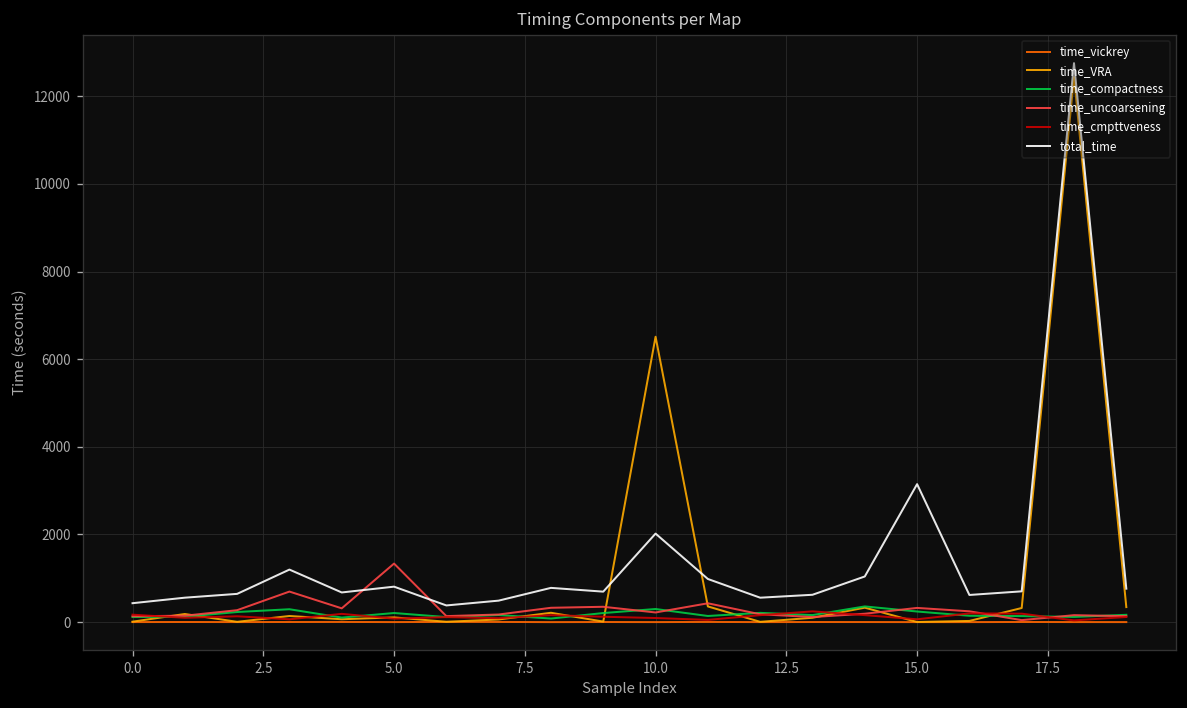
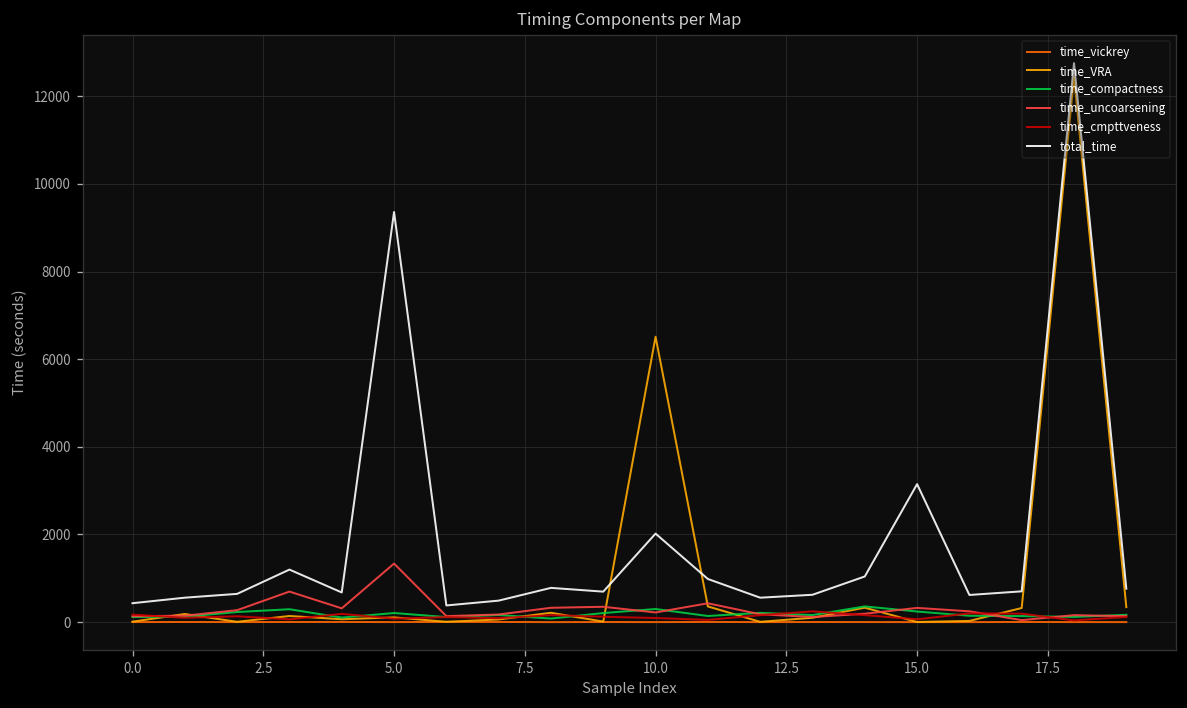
total_time, 5.0: 800 -> 9400
